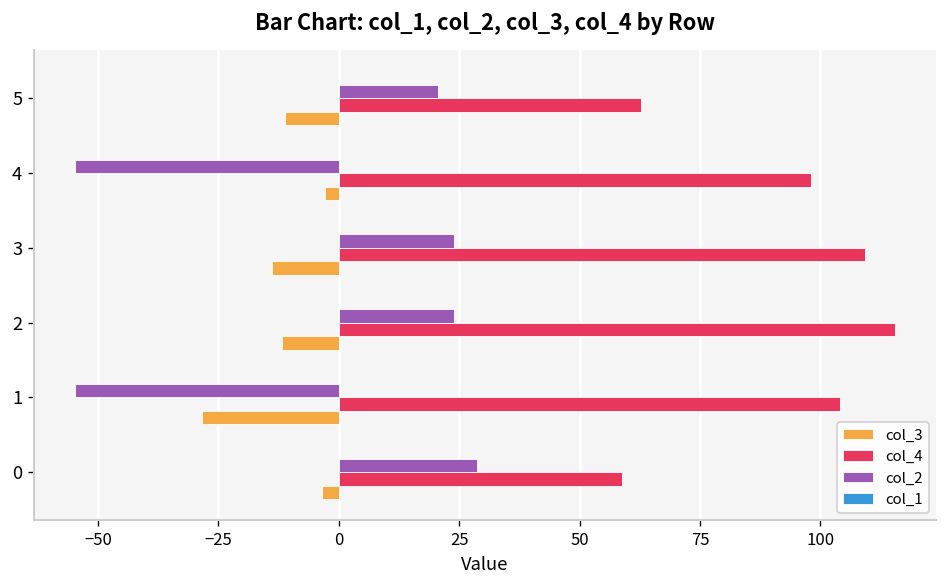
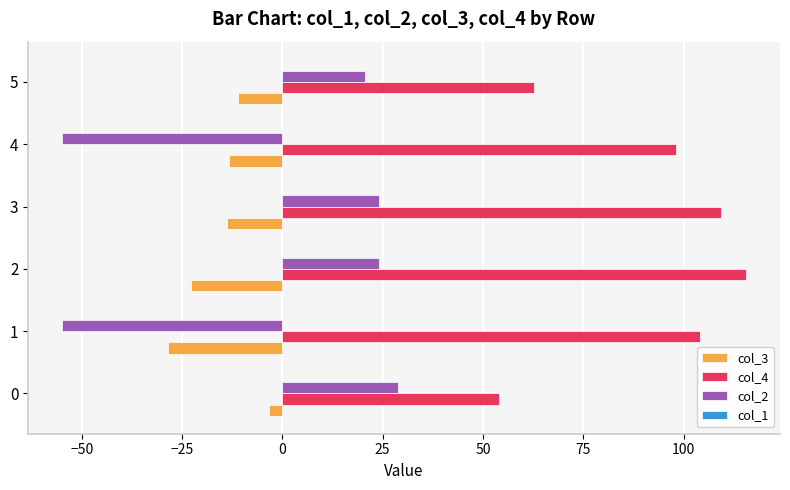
col_3, 4: -3 -> -13
col_3, 2: -12 -> -23
col_4, 0: 59 -> 54
